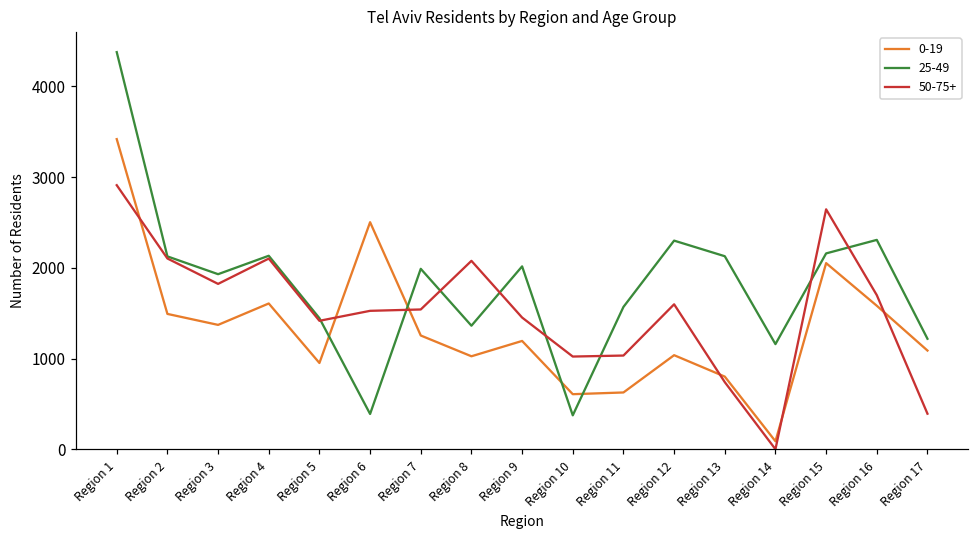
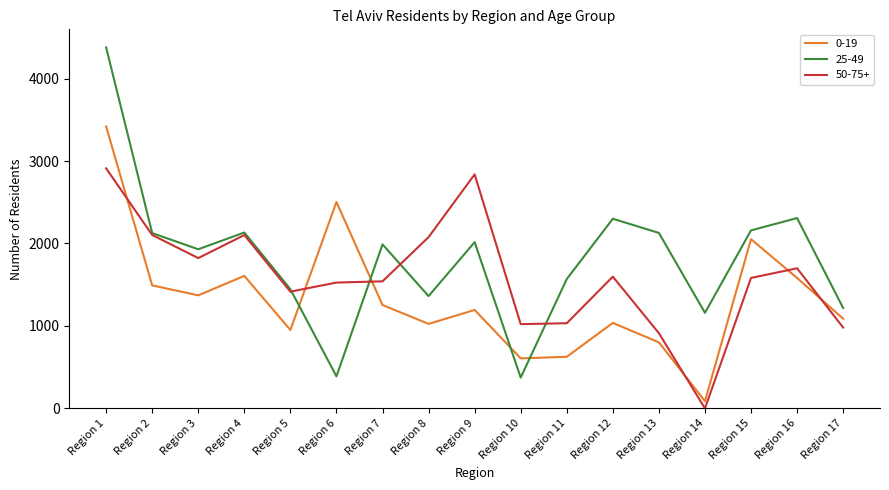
50-75+, Region 9: 1500 -> 2800
50-75+, Region 13: 700 -> 900
50-75+, Region 15: 2600 -> 1600
50-75+, Region 17: 400 -> 1000
